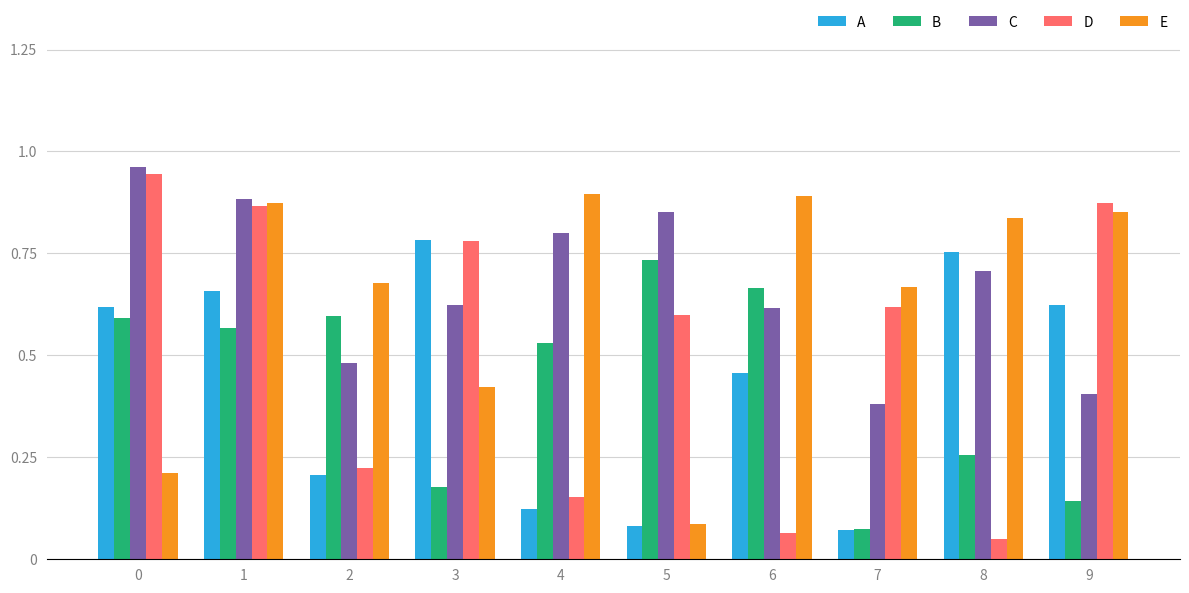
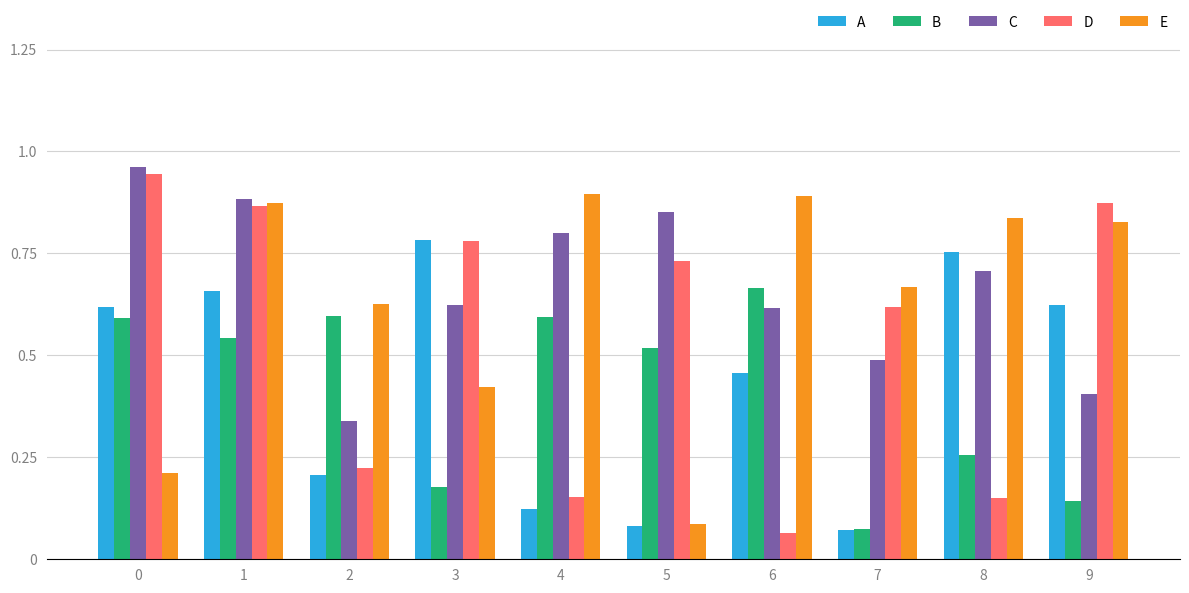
B, 1: 0.57 -> 0.54
C, 2: 0.48 -> 0.34
E, 2: 0.68 -> 0.63
B, 4: 0.53 -> 0.59
B, 5: 0.73 -> 0.52
D, 5: 0.60 -> 0.73
C, 7: 0.38 -> 0.49
D, 8: 0.05 -> 0.15
E, 9: 0.85 -> 0.83
